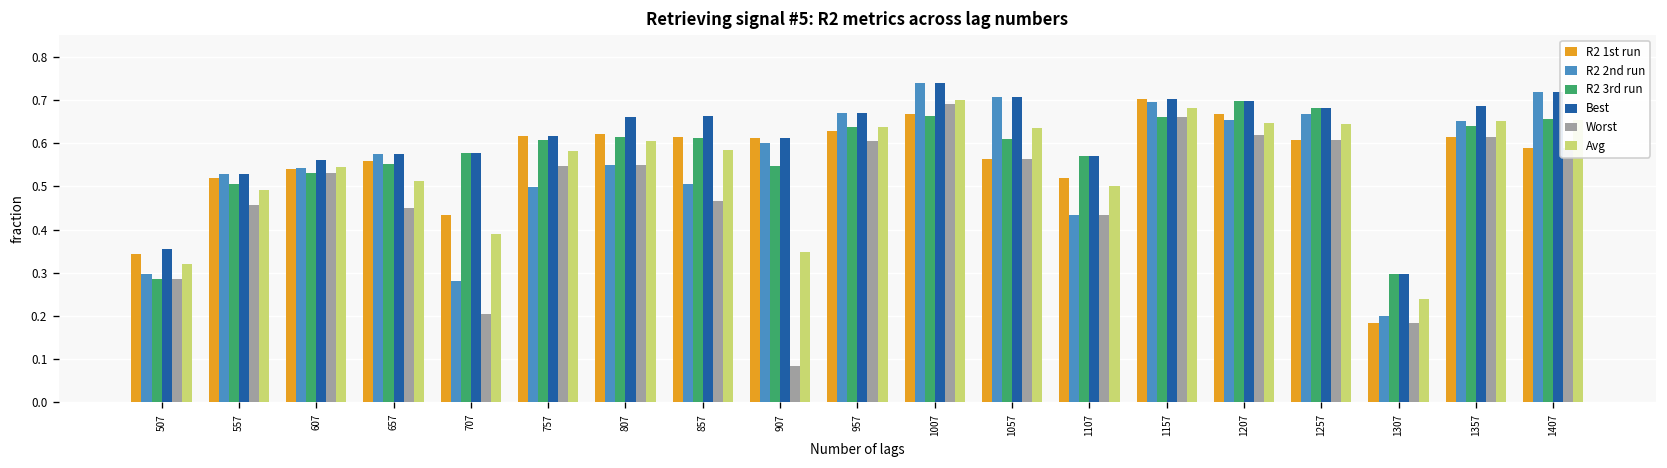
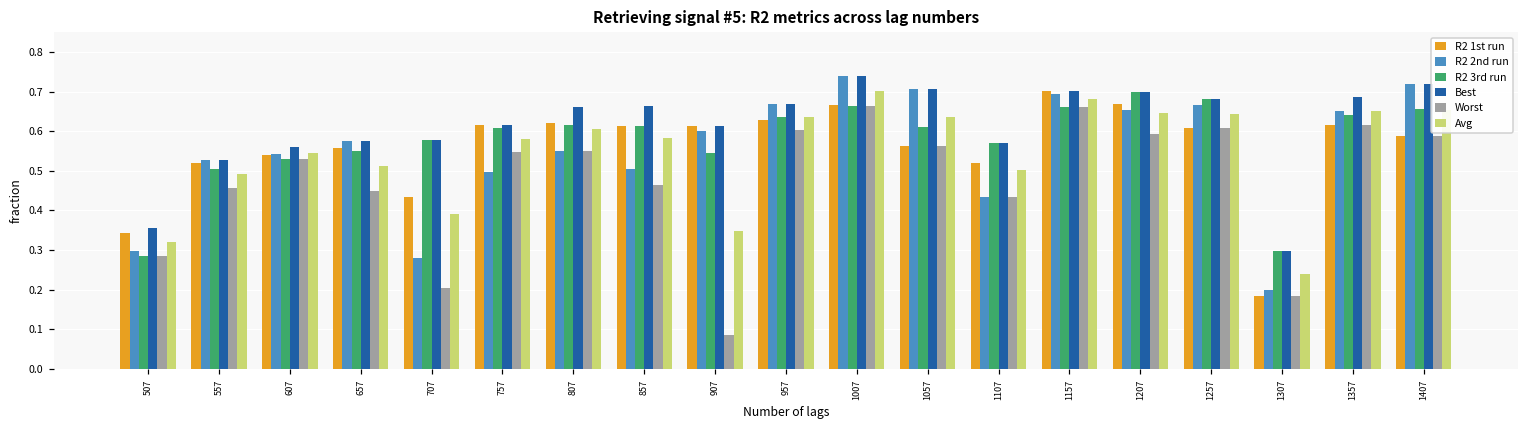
Worst, 1007: 0.69 -> 0.66
Worst, 1207: 0.62 -> 0.59
